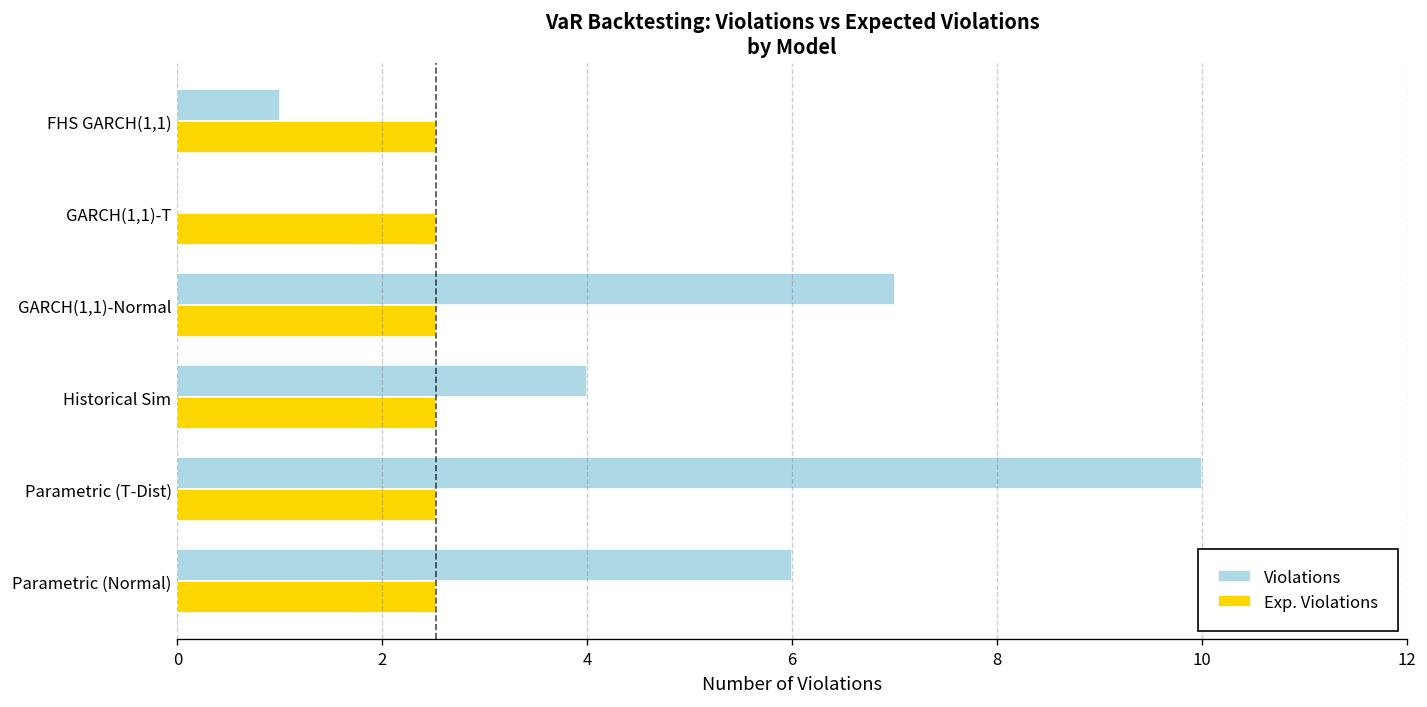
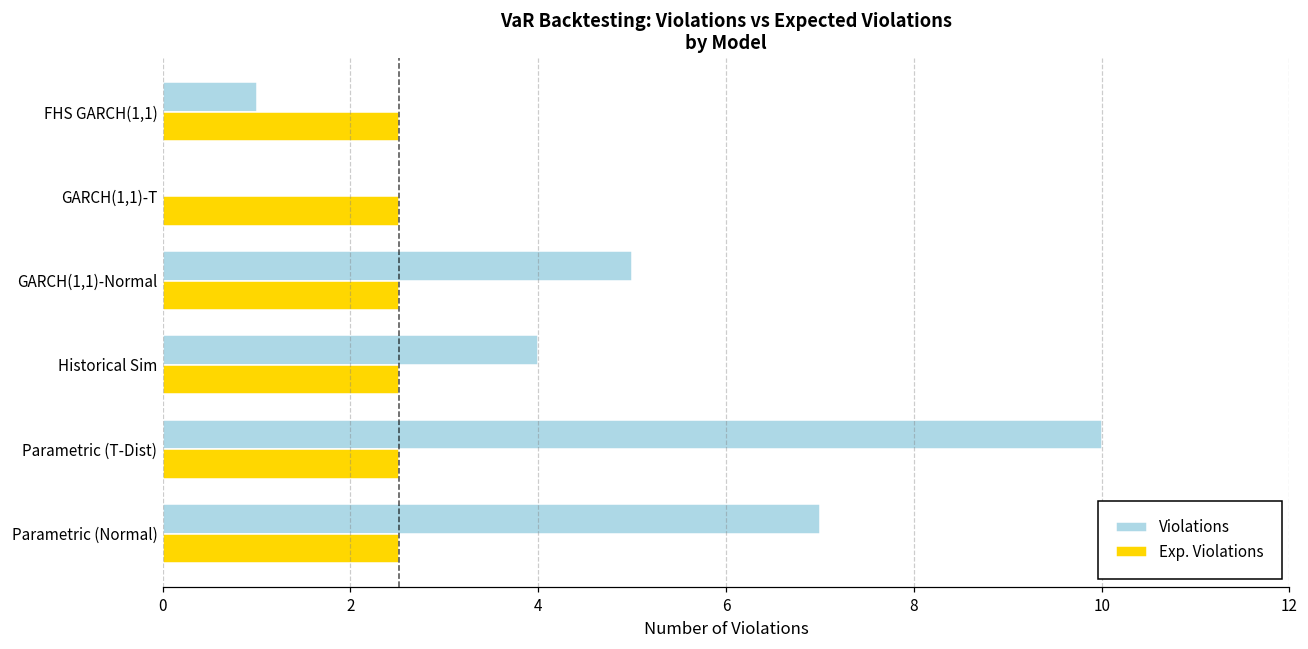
Violations, GARCH(1,1)-Normal: 7 -> 5
Violations, Parametric (Normal): 6 -> 7
